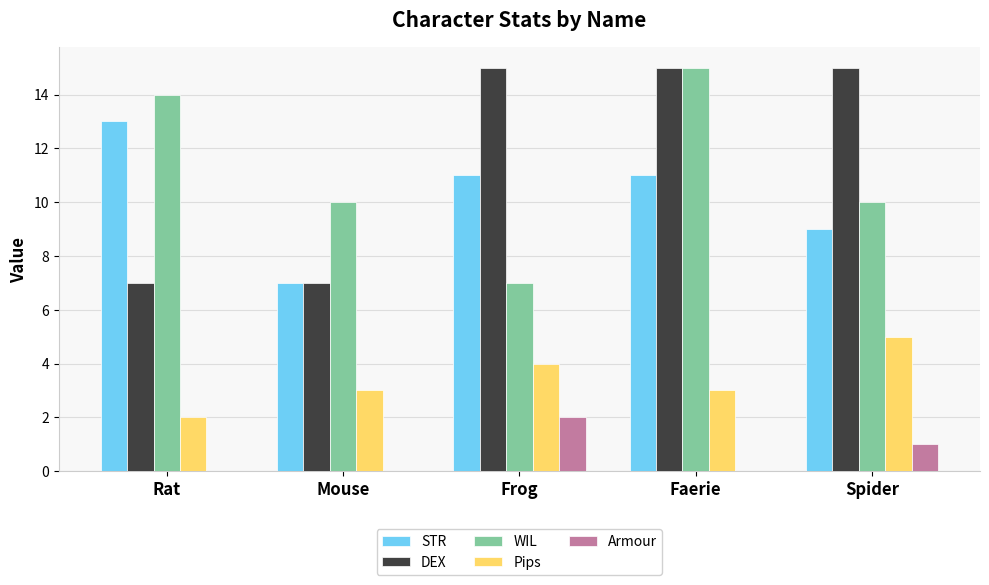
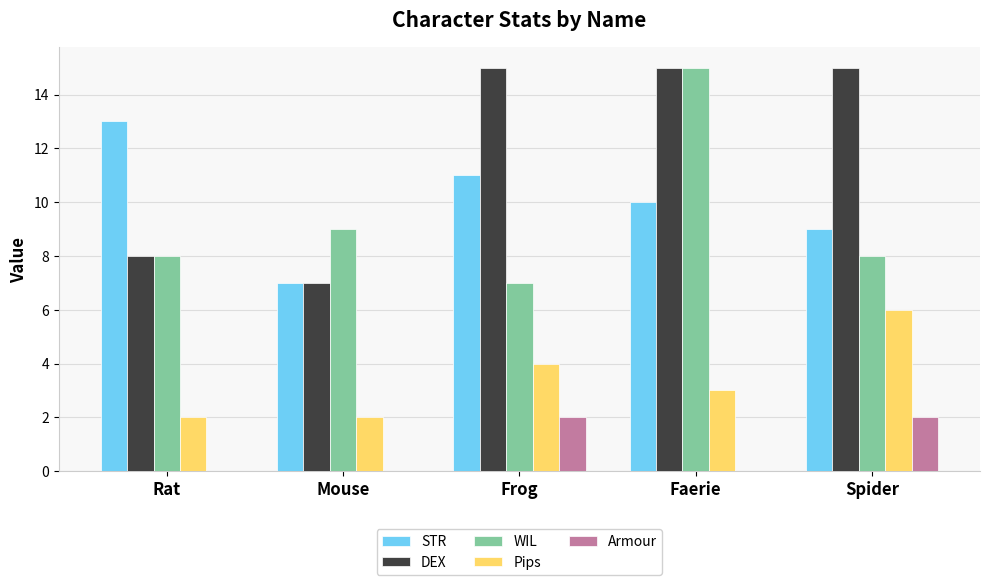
DEX, Rat: 7 -> 8
WIL, Rat: 14 -> 8
WIL, Mouse: 10 -> 9
Pips, Mouse: 3 -> 2
STR, Faerie: 11 -> 10
WIL, Spider: 10 -> 8
Pips, Spider: 5 -> 6
Armour, Spider: 1 -> 2
